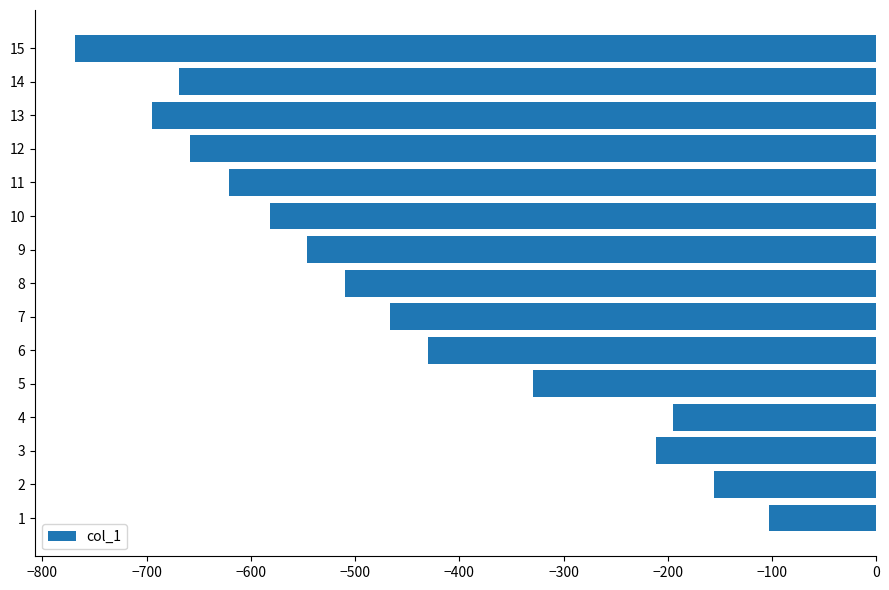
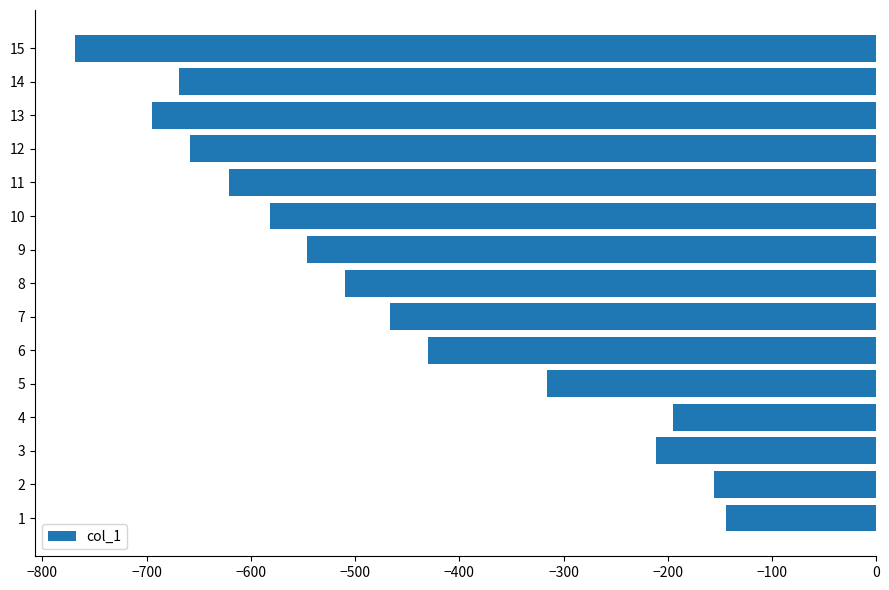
5: -329 -> -316
1: -103 -> -144
